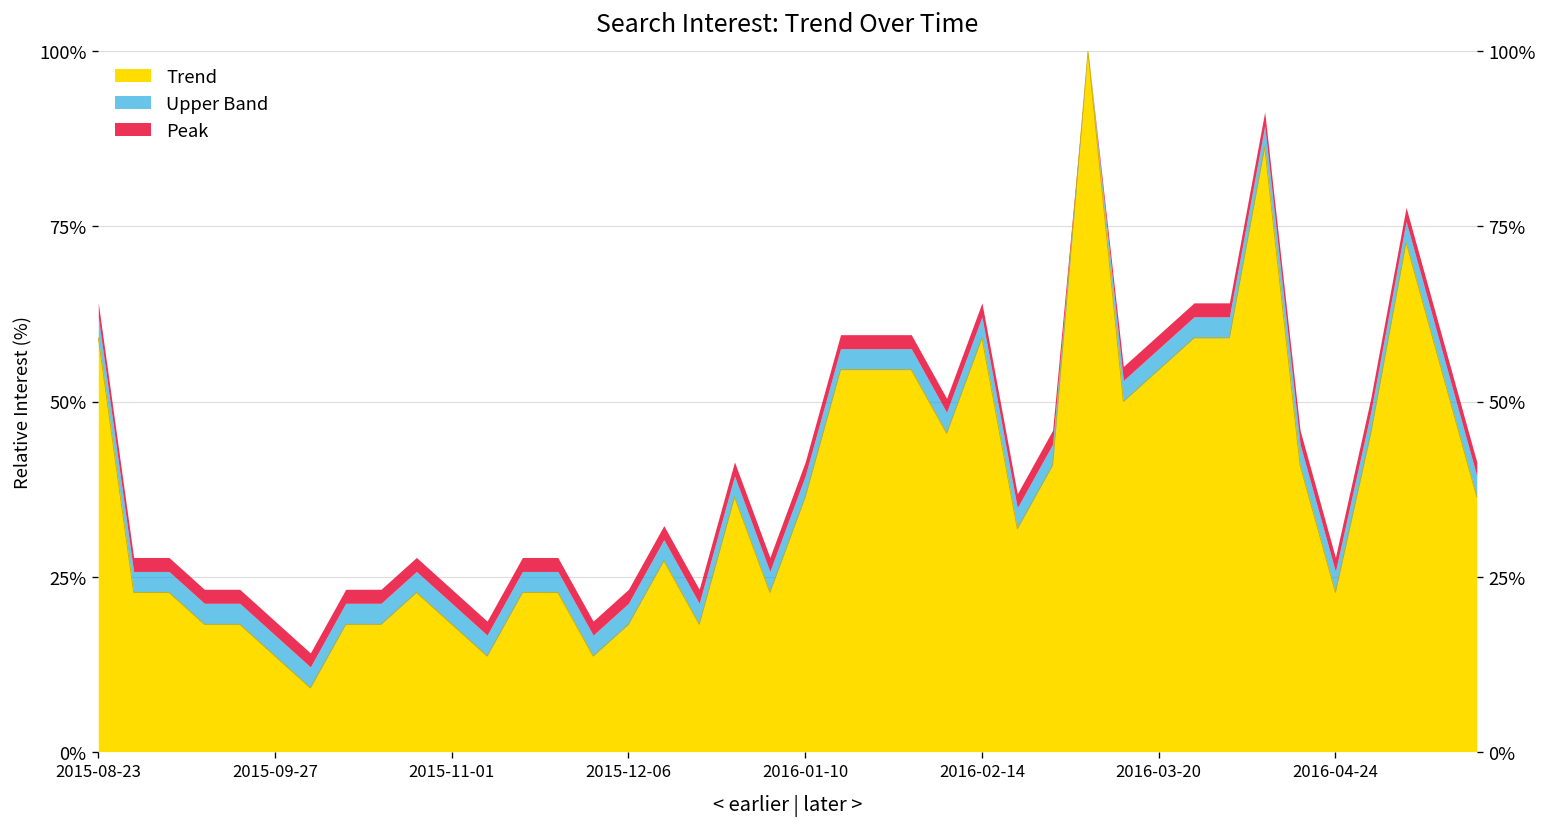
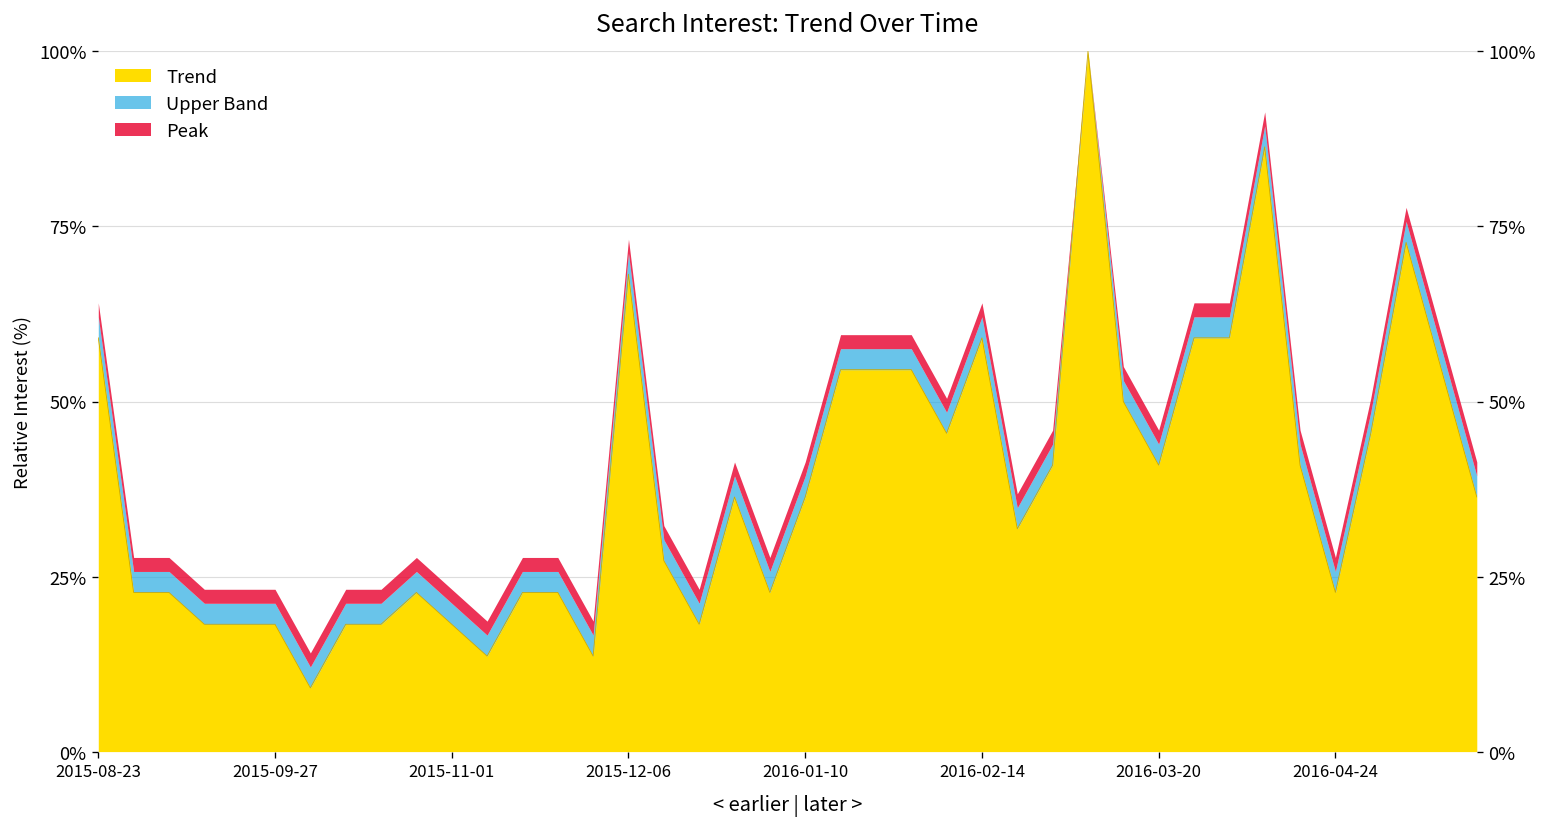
Trend, 2015-09-27: 14% -> 18%
Trend, 2015-12-06: 18% -> 68%
Trend, 2016-03-20: 55% -> 41%
